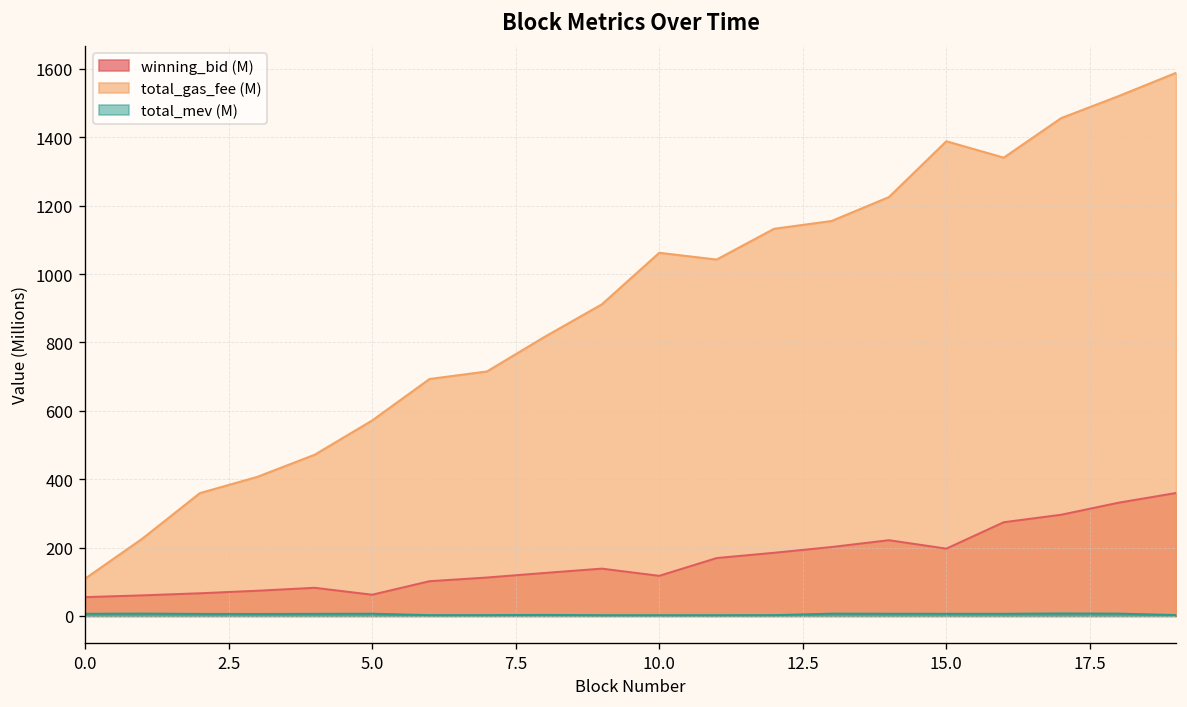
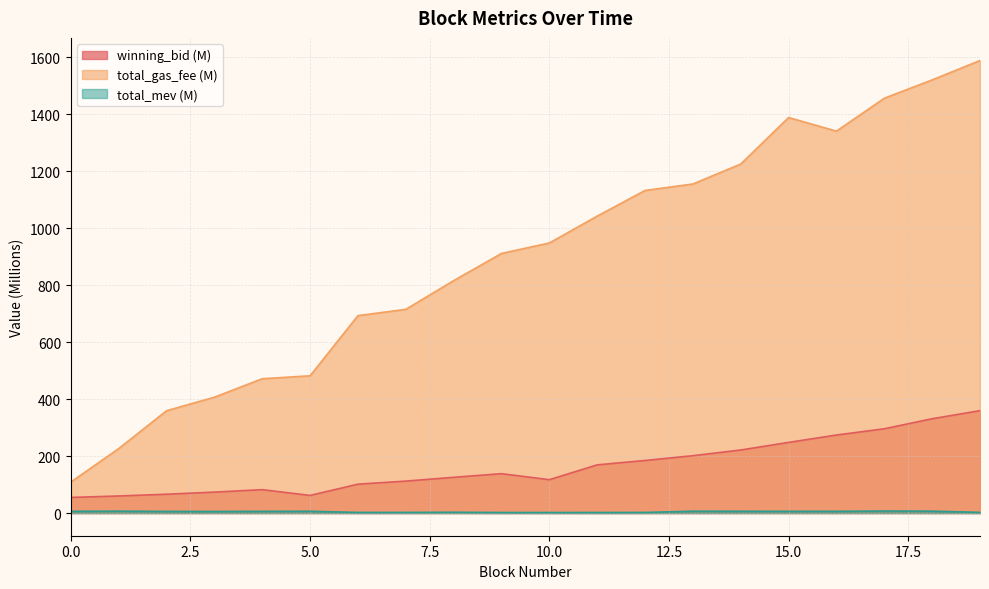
total_gas_fee (M), 5.0: 570 -> 480
total_gas_fee (M), 10.0: 1060 -> 950
winning_bid (M), 15.0: 200 -> 250
